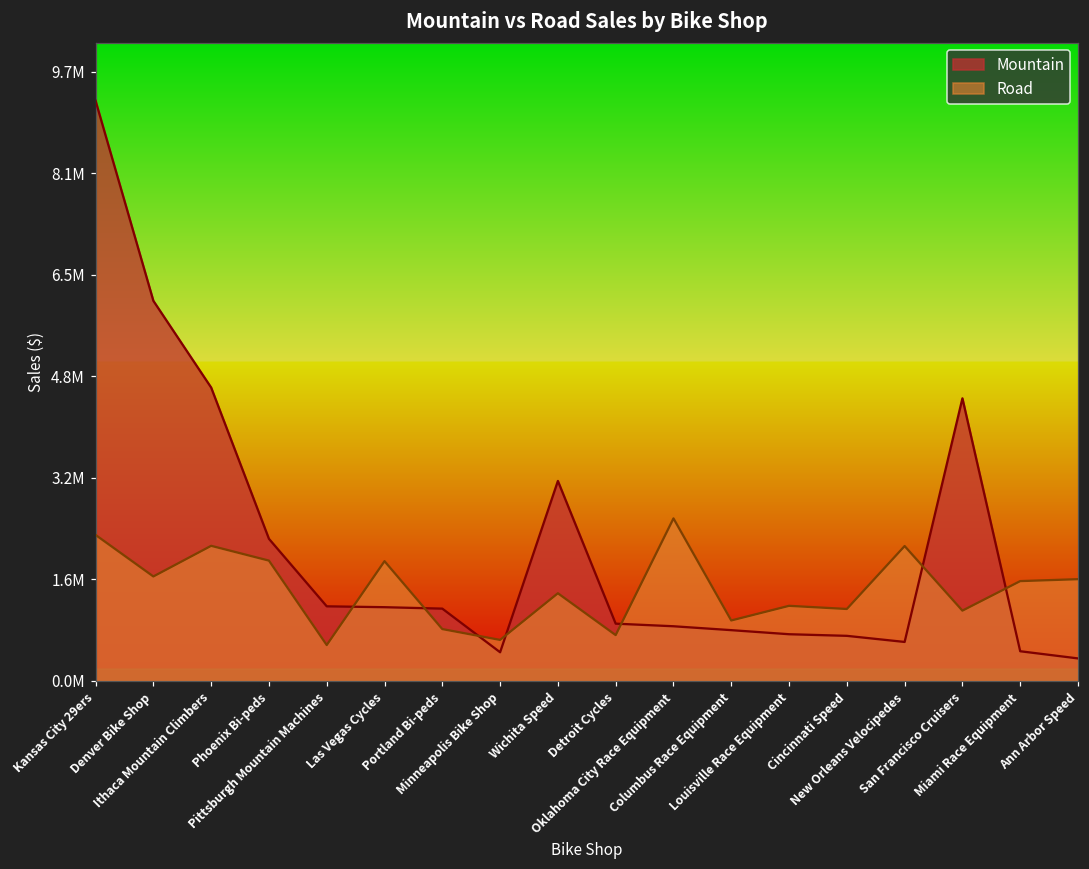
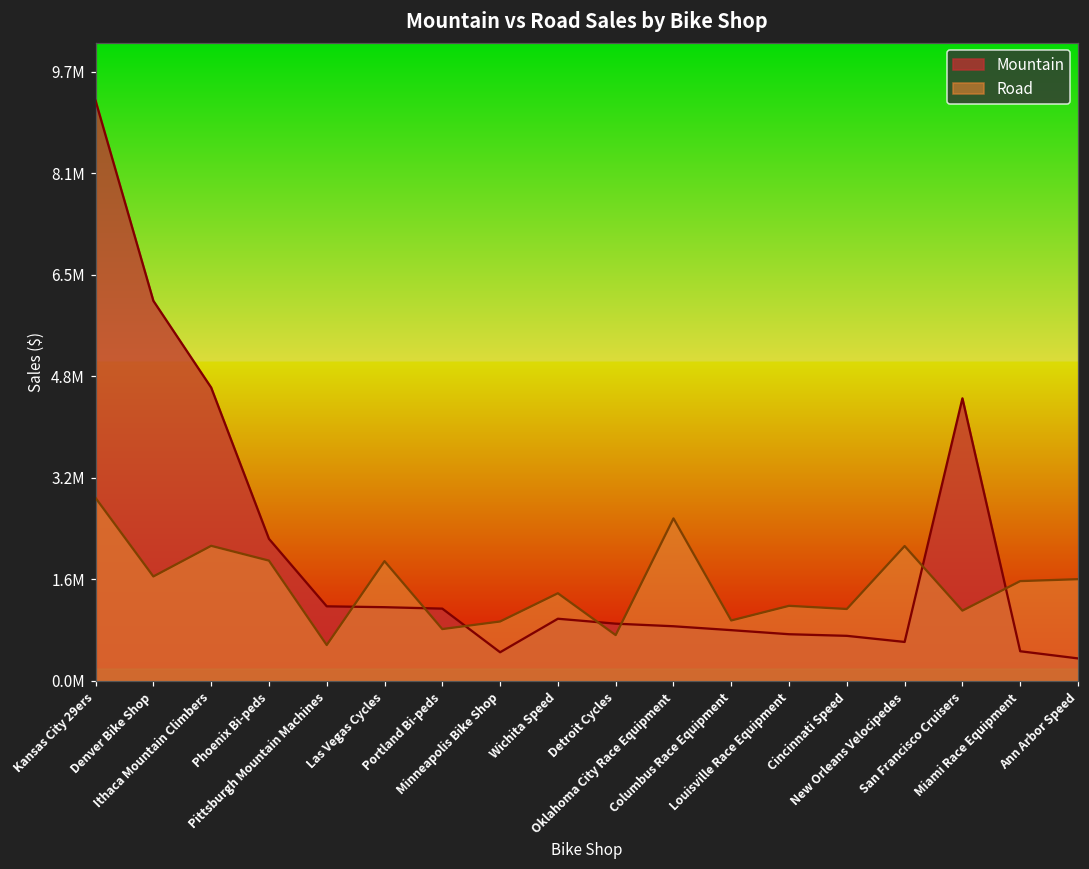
Road, Kansas City 29ers: 2300000 -> 2900000
Road, Minneapolis Bike Shop: 700000 -> 900000
Mountain, Wichita Speed: 3200000 -> 1000000
